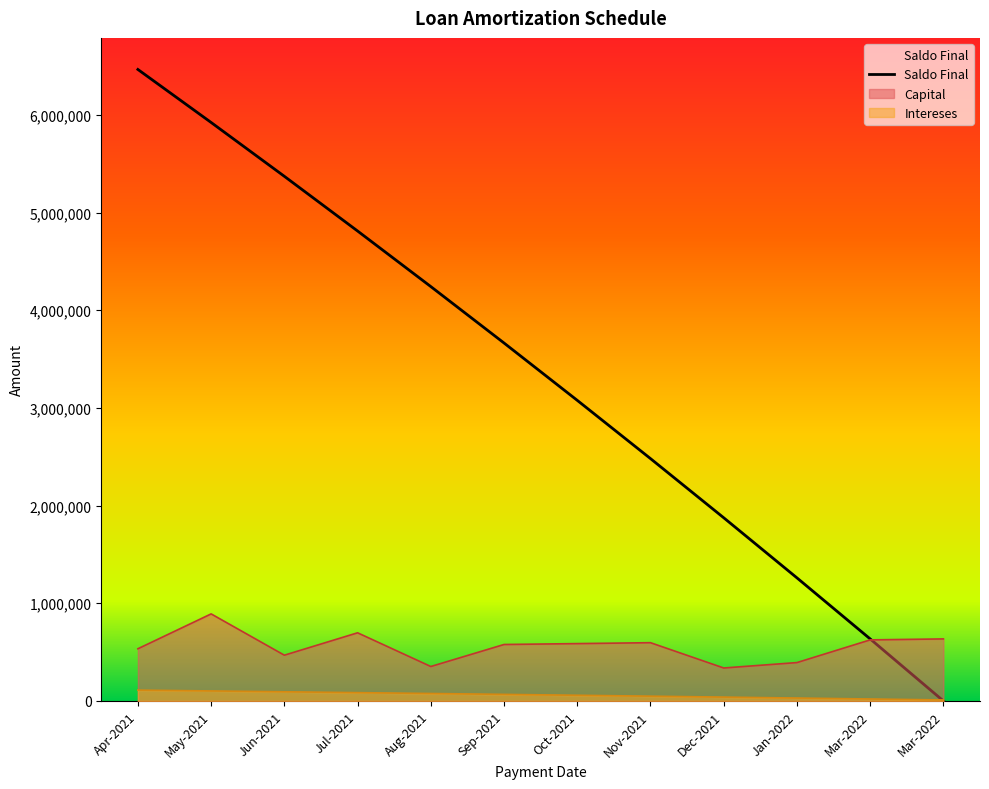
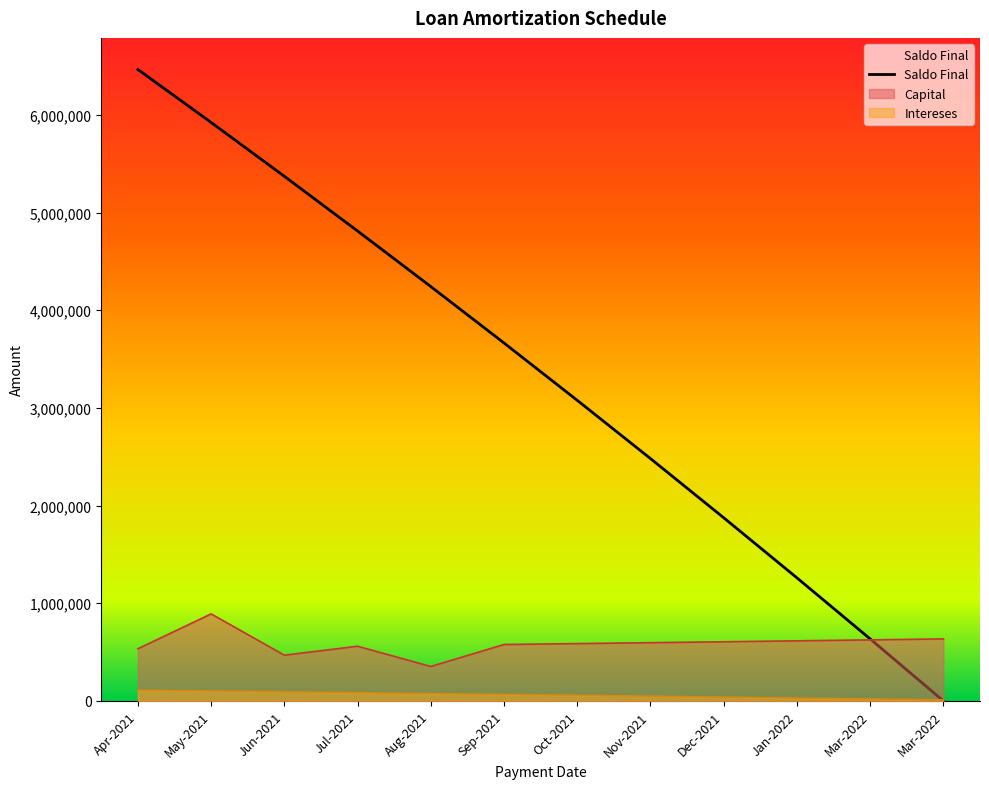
Capital, Jul-2021: 700,000 -> 600,000
Capital, Dec-2021: 300,000 -> 600,000
Capital, Jan-2022: 400,000 -> 600,000
